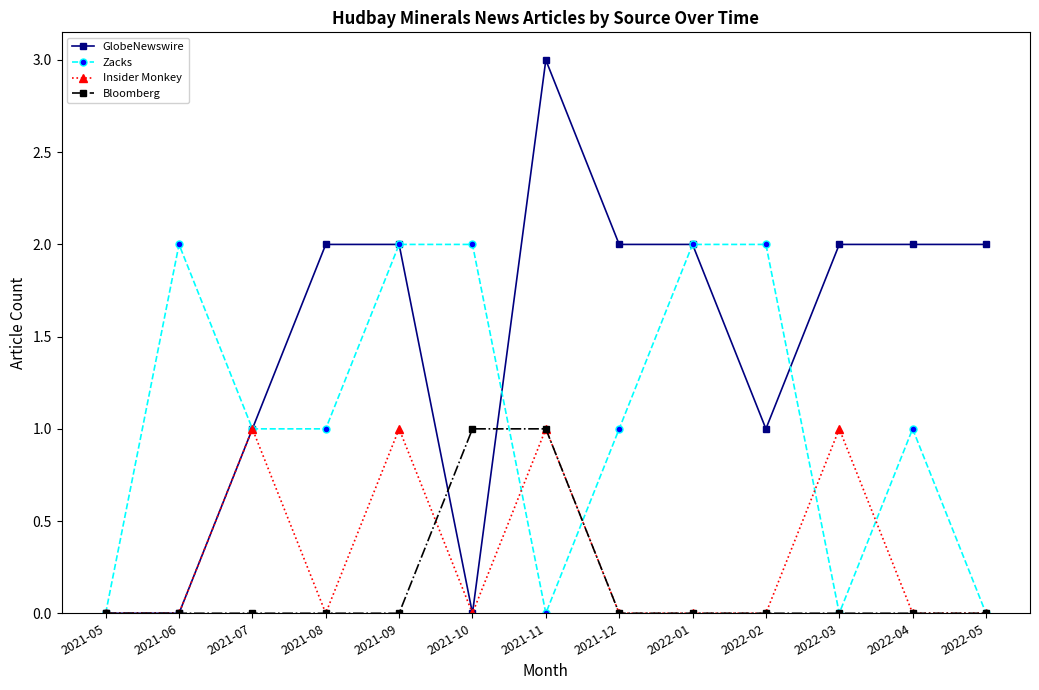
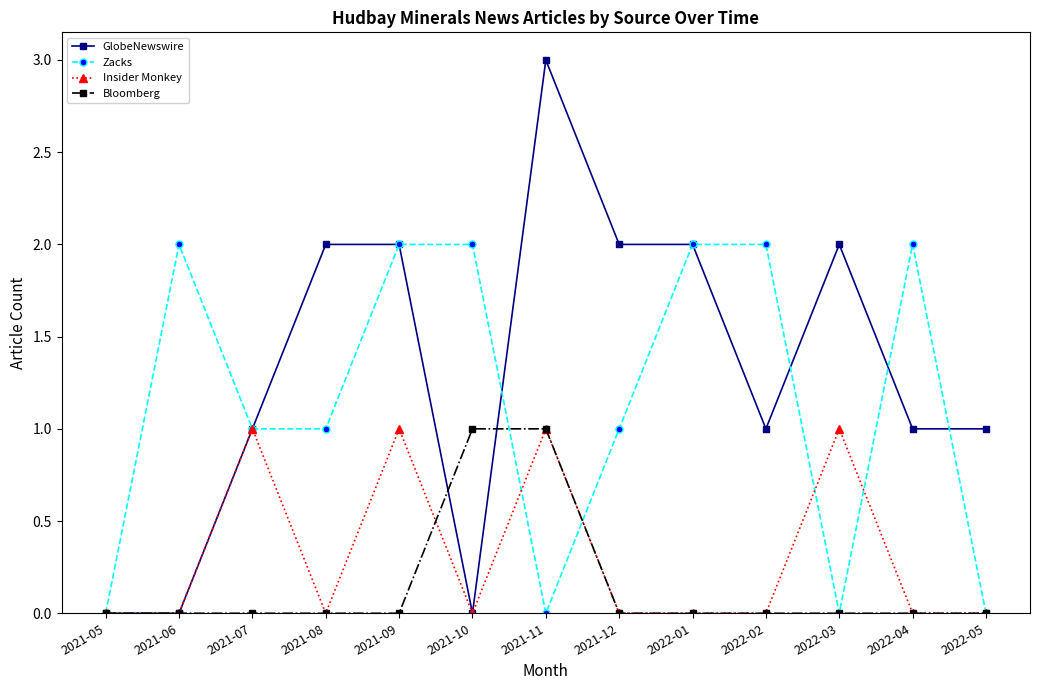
GlobeNewswire, 2022-04: 2 -> 1
Zacks, 2022-04: 1 -> 2
GlobeNewswire, 2022-05: 2 -> 1
